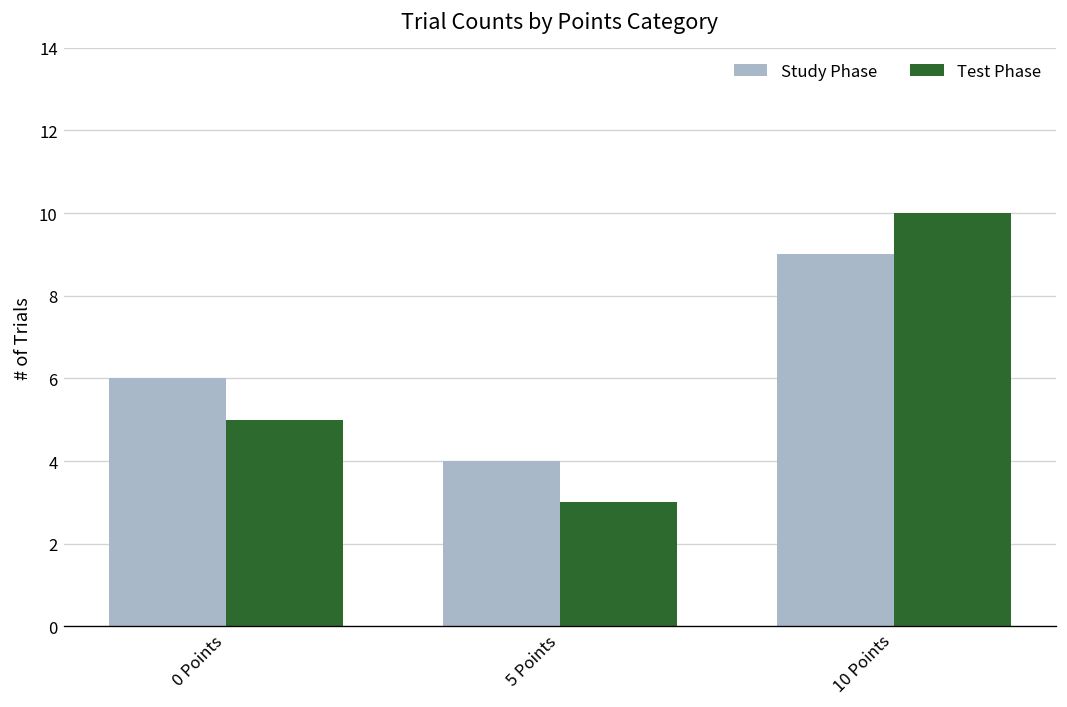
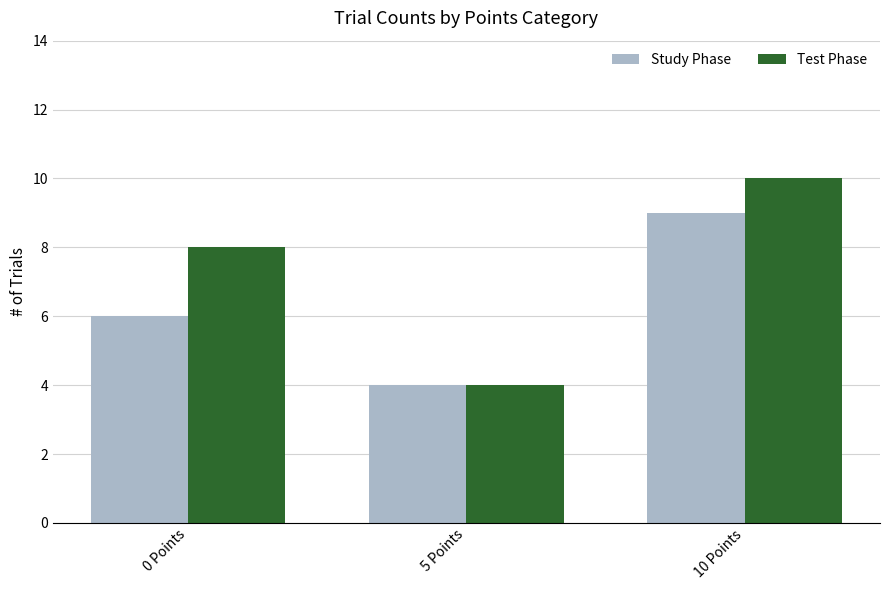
Test Phase, 0 Points: 5 -> 8
Test Phase, 5 Points: 3 -> 4
